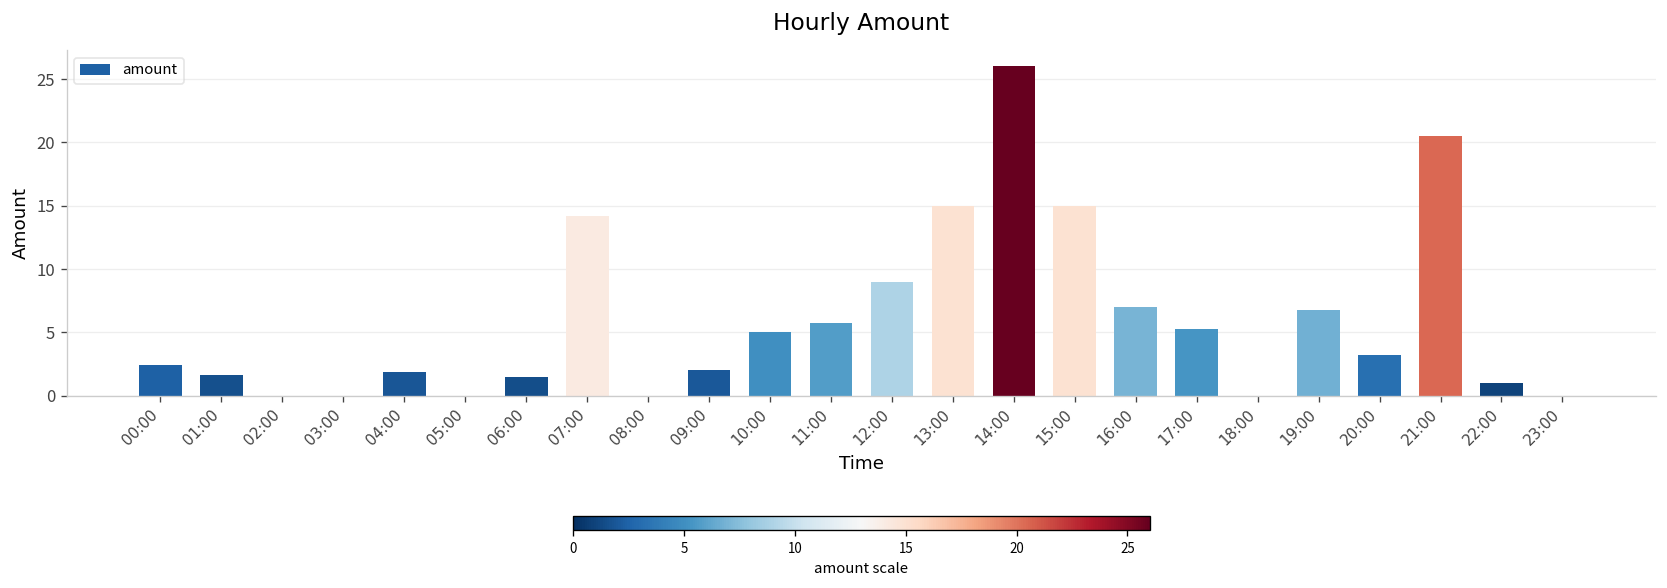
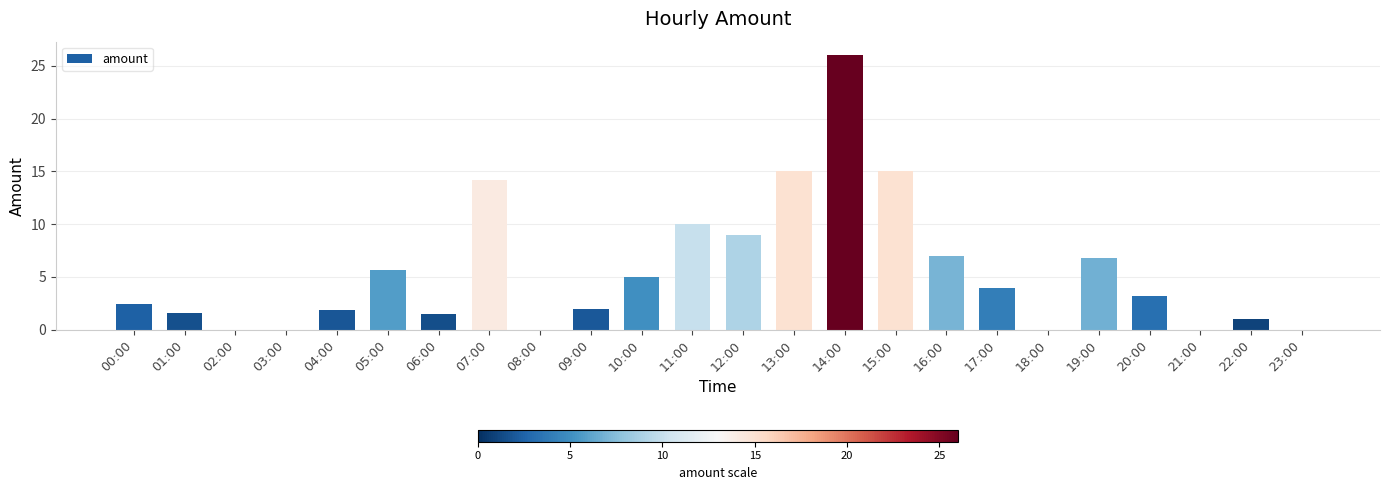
05:00: 0.0 -> 5.7
11:00: 5.7 -> 10.0
17:00: 5.3 -> 4.0
21:00: 20.5 -> 0.0
